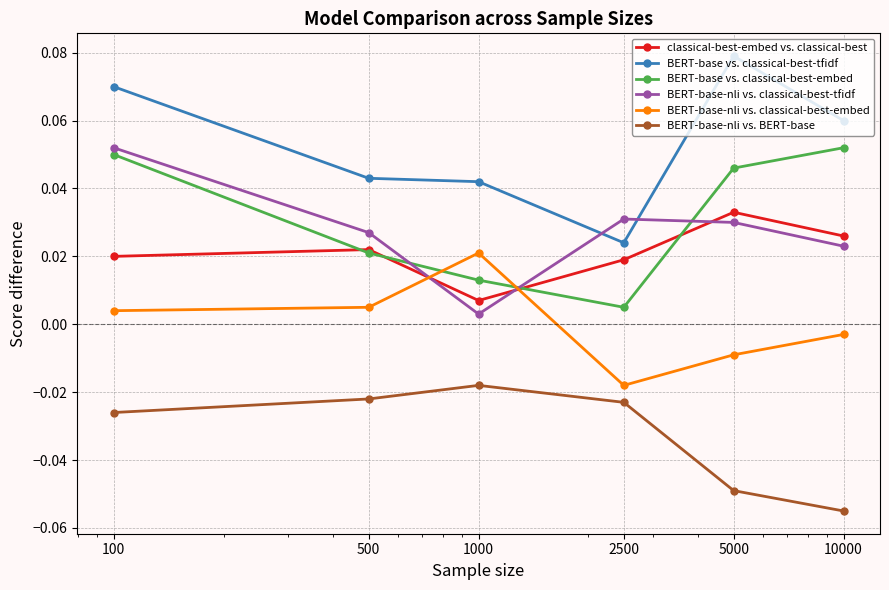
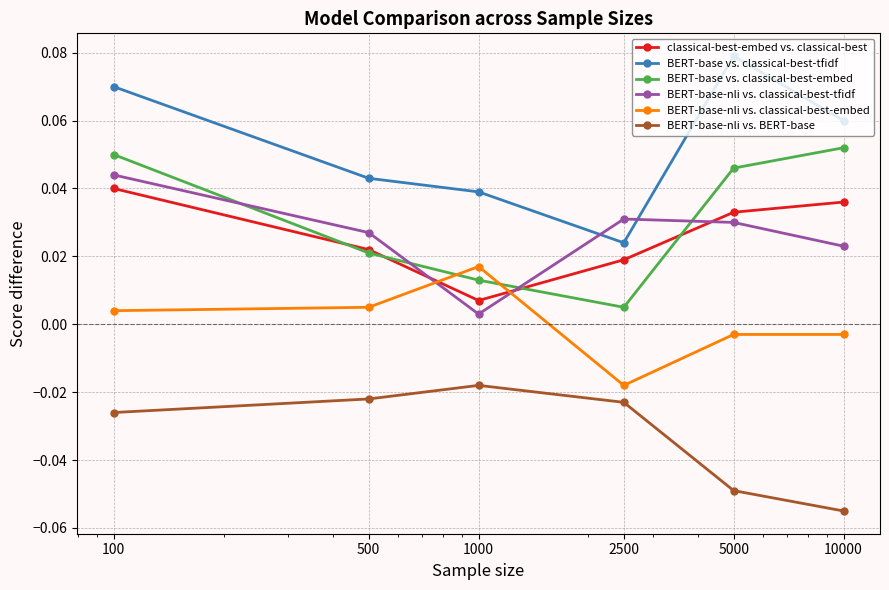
classical-best-embed vs. classical-best, 100: 0.02 -> 0.04
BERT-base-nli vs. classical-best-tfidf, 100: 0.052 -> 0.044
BERT-base vs. classical-best-tfidf, 1000: 0.042 -> 0.039
BERT-base-nli vs. classical-best-embed, 1000: 0.021 -> 0.017
BERT-base-nli vs. classical-best-embed, 5000: -0.009 -> -0.003
classical-best-embed vs. classical-best, 10000: 0.026 -> 0.036
